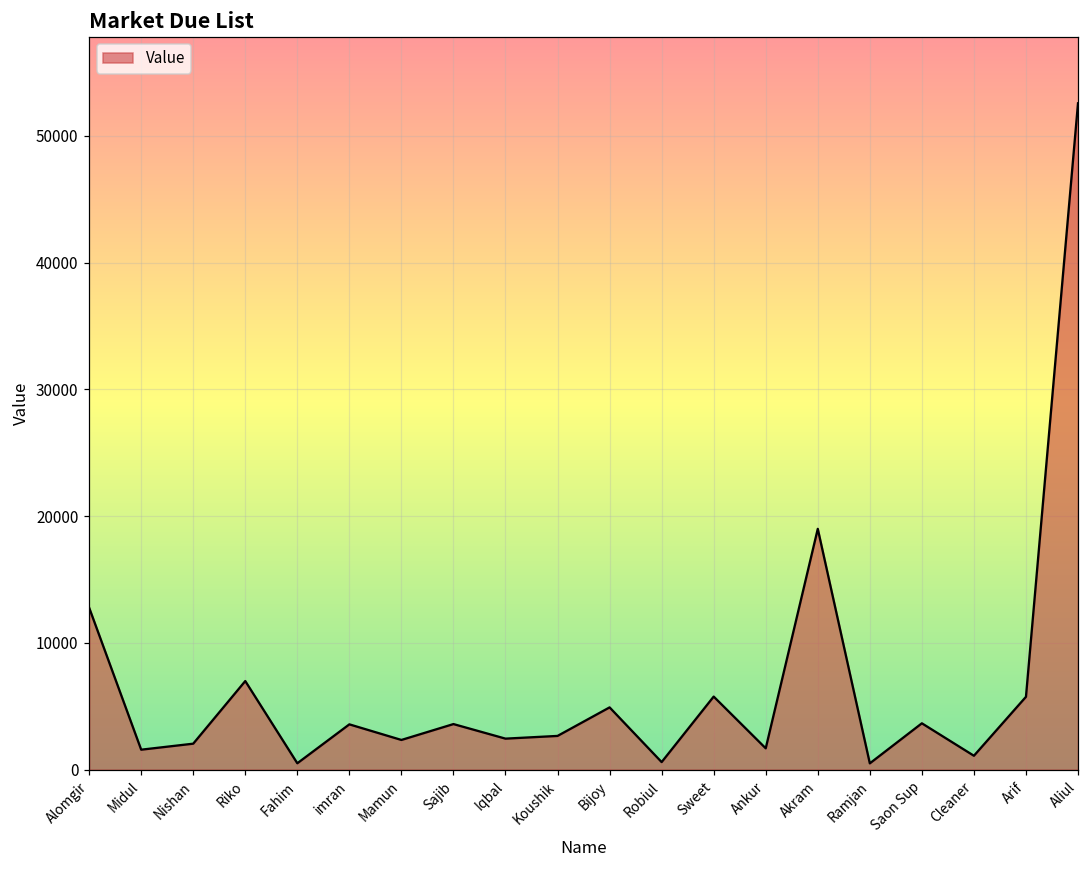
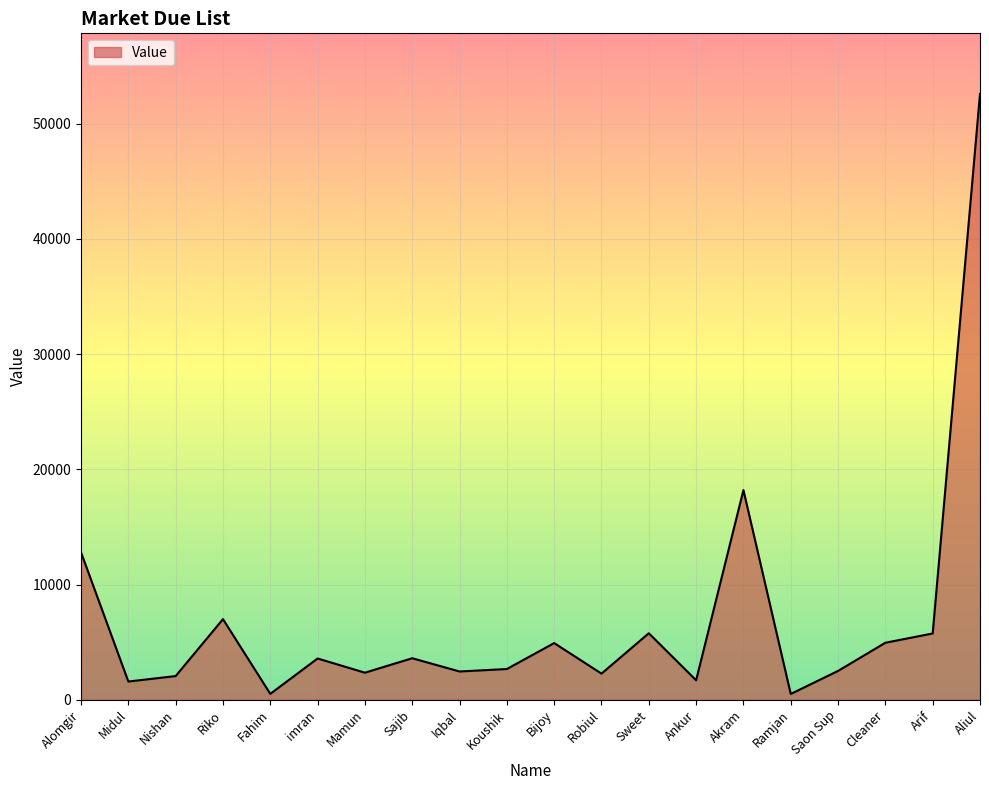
Robiul: 600 -> 2300
Akram: 19000 -> 18200
Saon Sup: 3700 -> 2500
Cleaner: 1100 -> 4900
